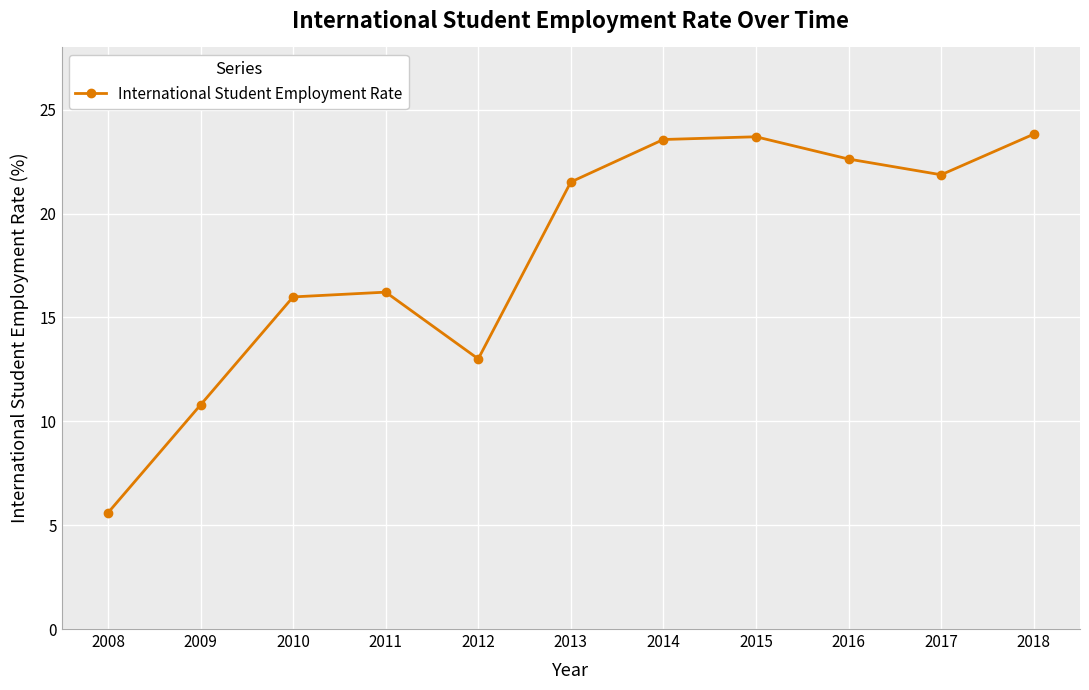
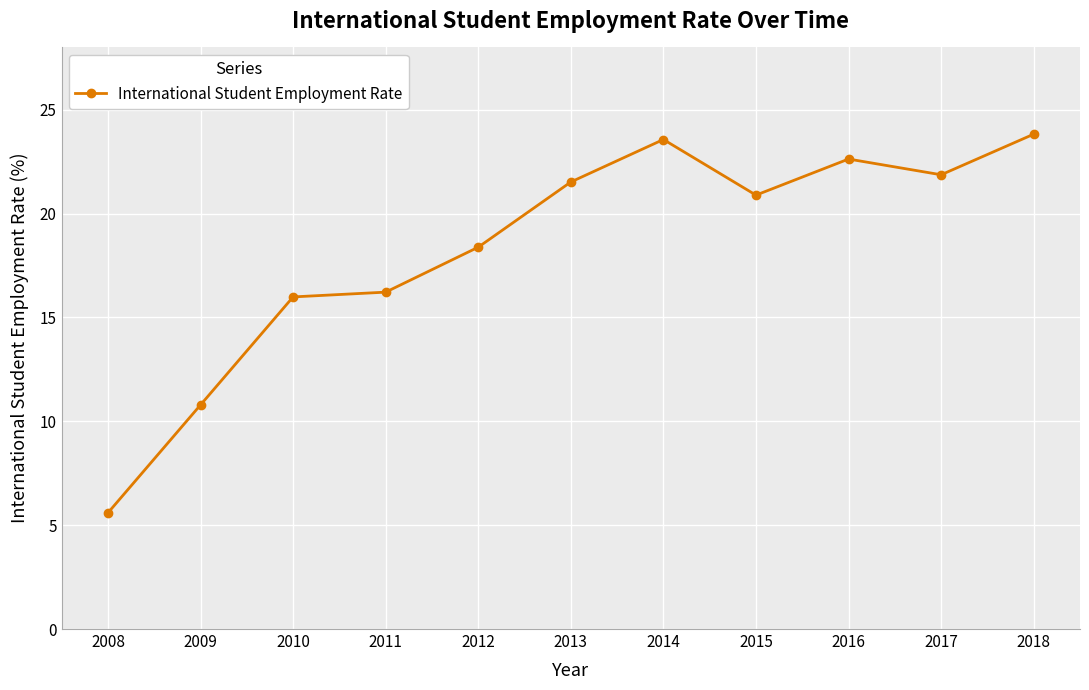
2012: 13.0 -> 18.4
2015: 23.7 -> 20.9
